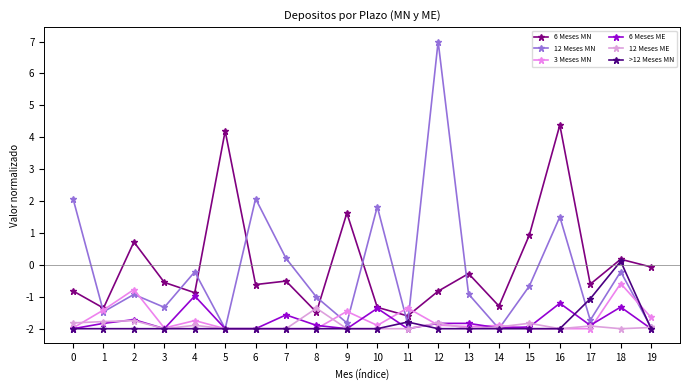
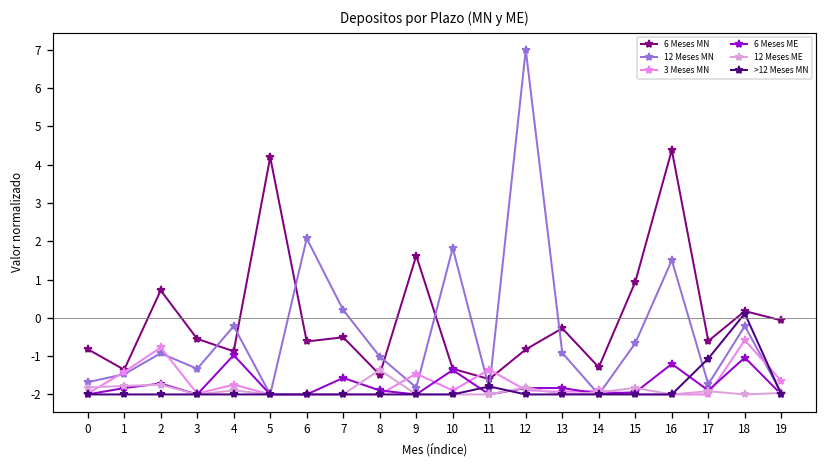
12 Meses MN, 0: 2.1 -> -1.7
6 Meses ME, 18: -1.3 -> -1.0
